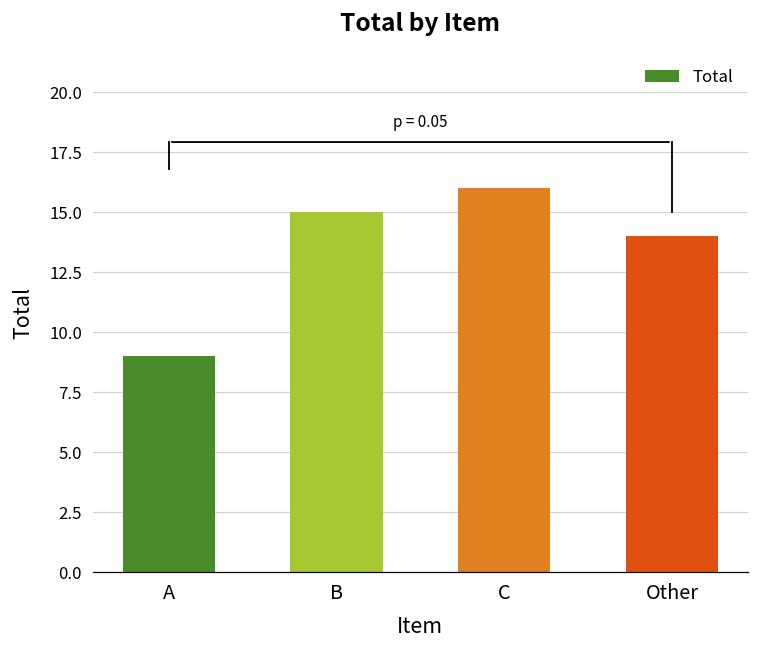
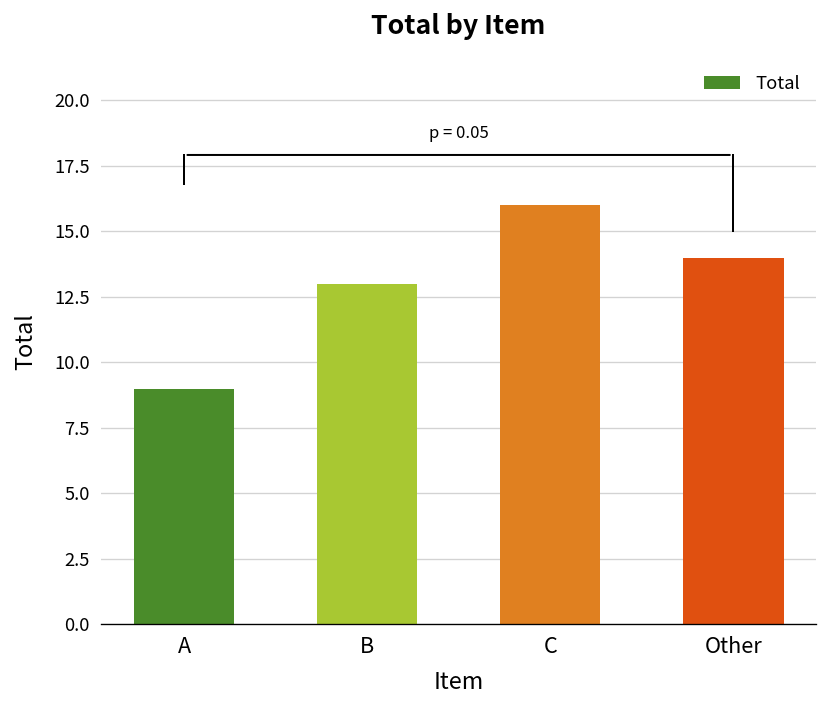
Total, B: 15 -> 13
